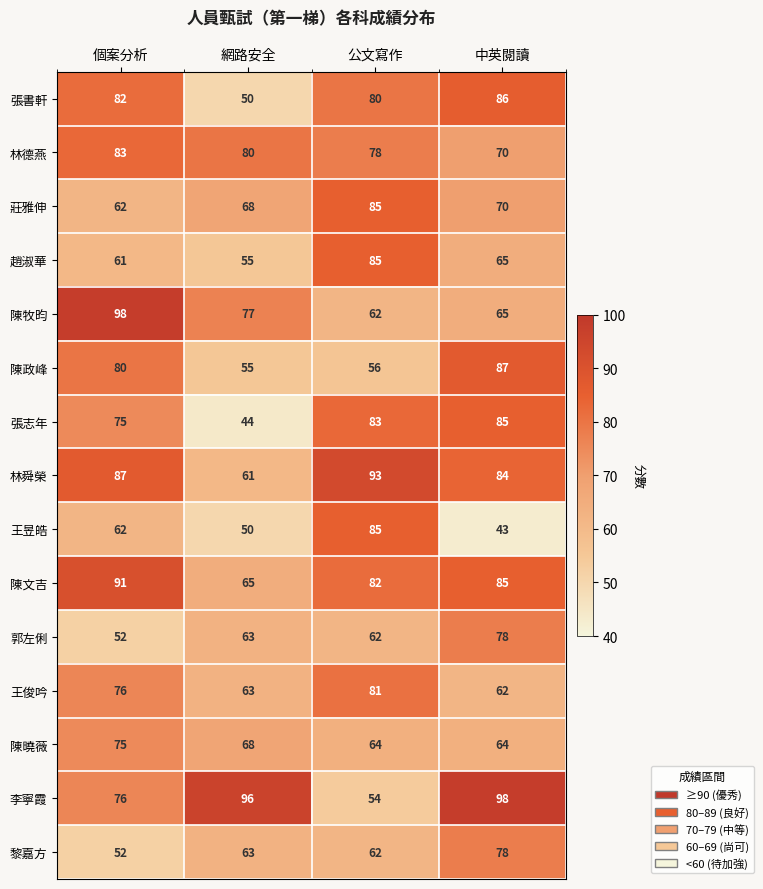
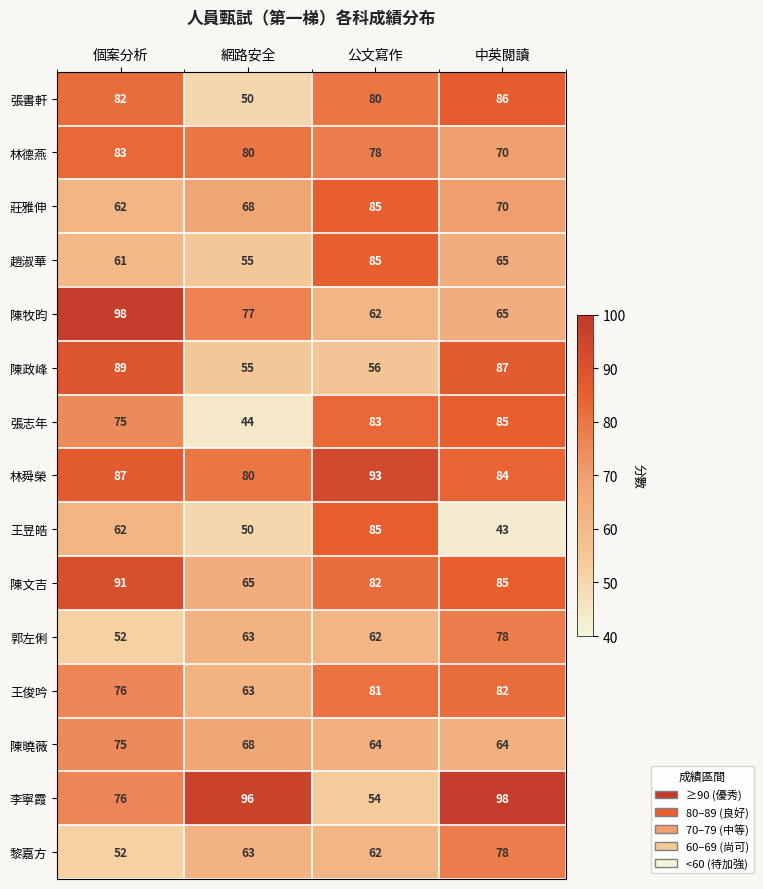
陳政峰, 個案分析: 80 -> 89
林舜榮, 網路安全: 61 -> 80
王俊吟, 中英閱讀: 62 -> 82
